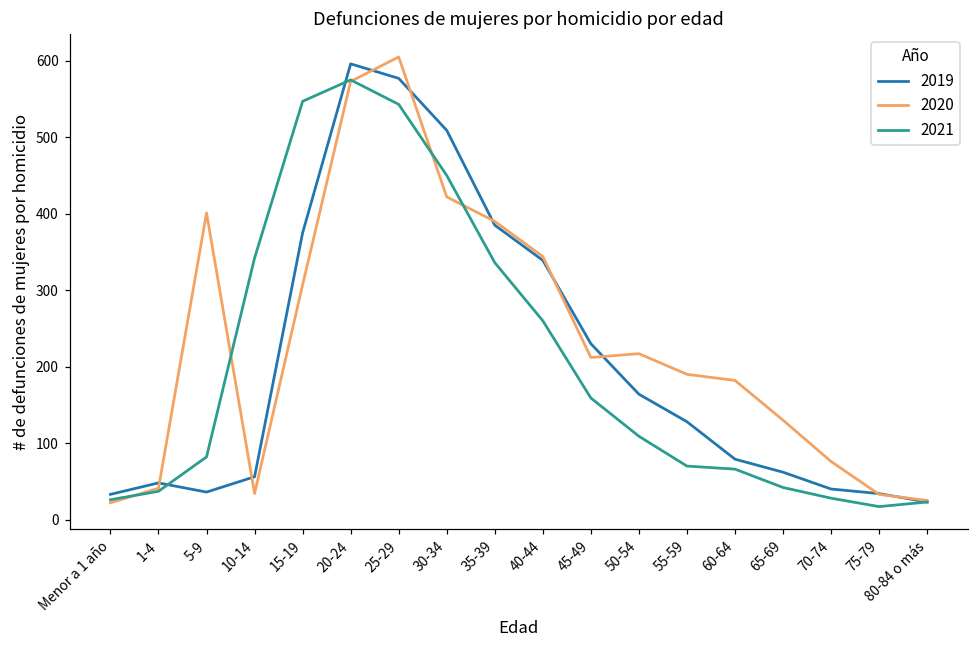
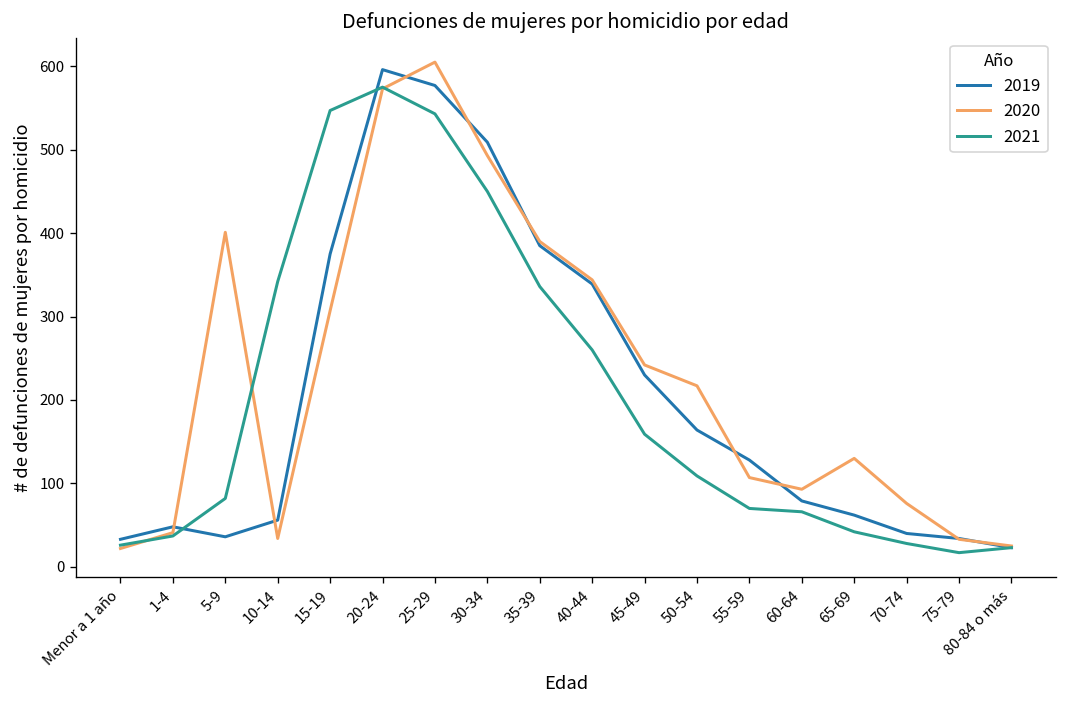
2020, 30-34: 420 -> 490
2020, 45-49: 210 -> 240
2020, 55-59: 190 -> 110
2020, 60-64: 180 -> 90
